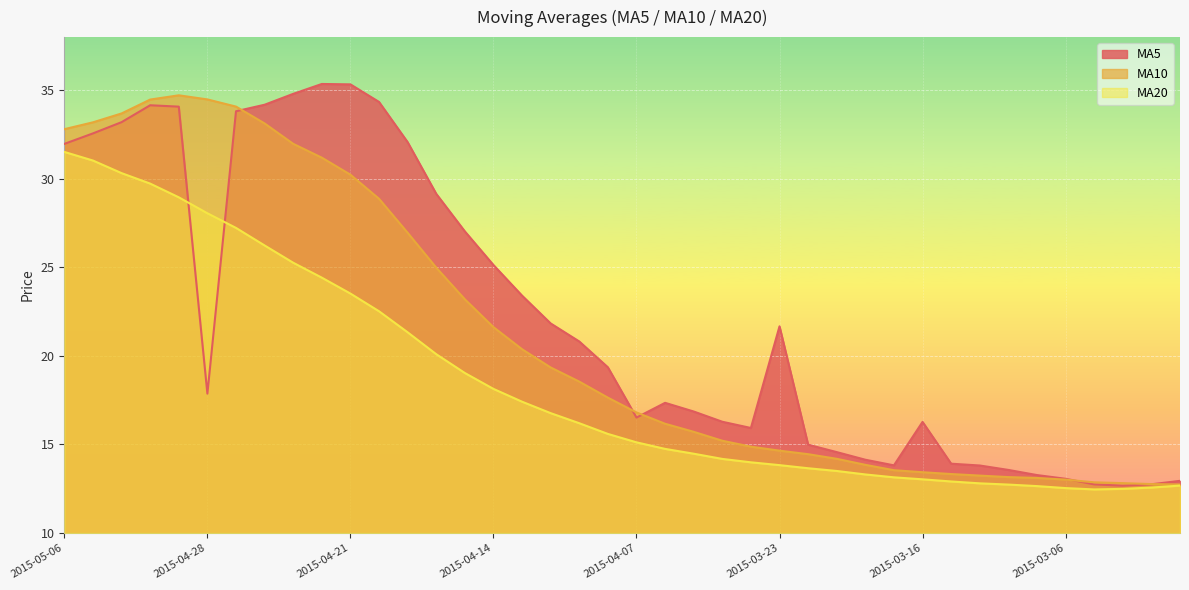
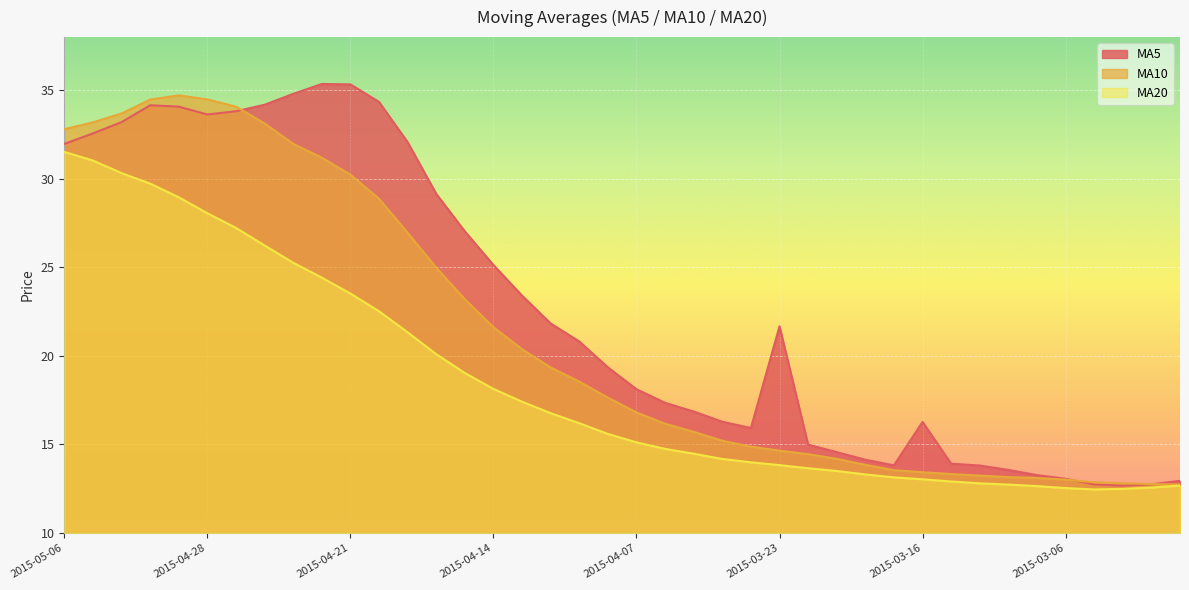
MA5, 2015-04-28: 17.9 -> 33.6
MA5, 2015-04-07: 16.5 -> 18.1
